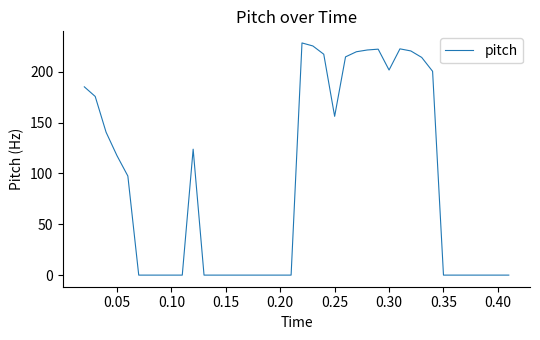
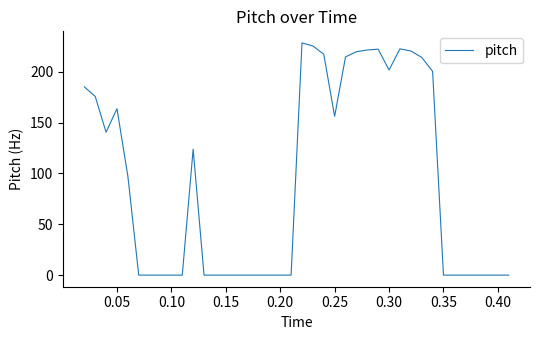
0.05: 117 -> 164
